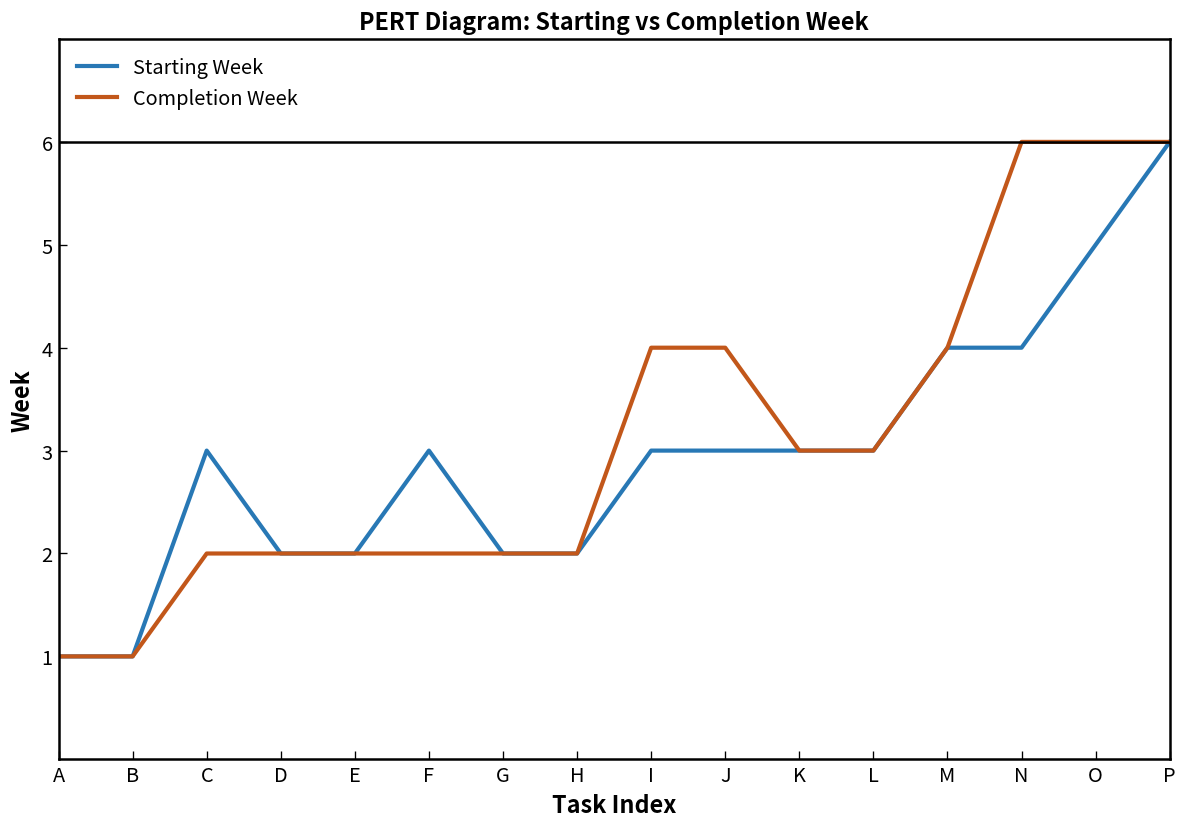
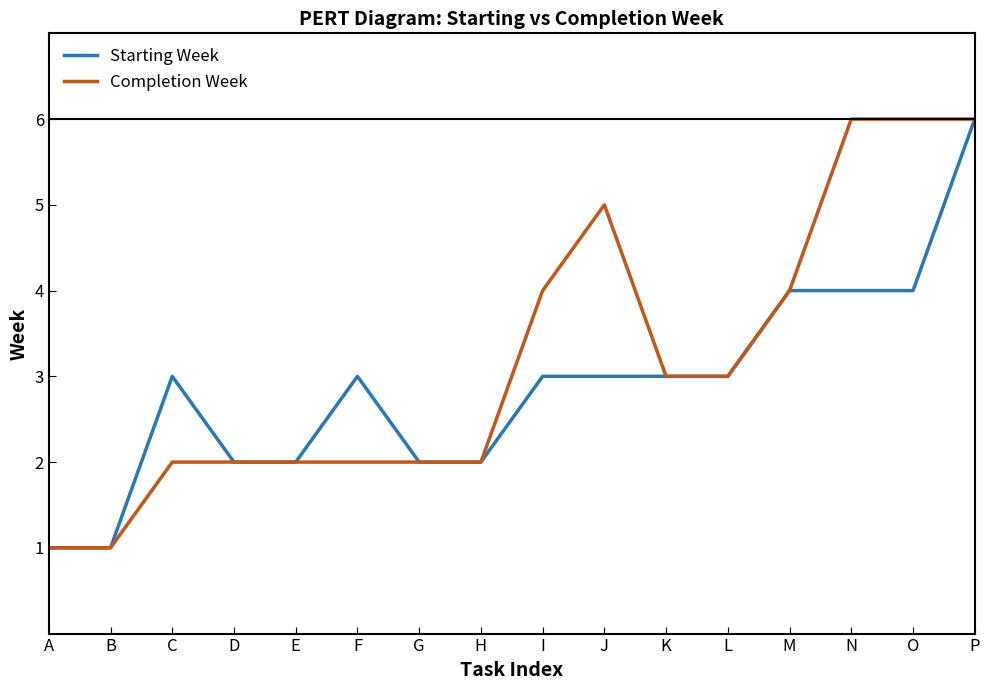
Completion Week, J: 4 -> 5
Starting Week, O: 5 -> 4
